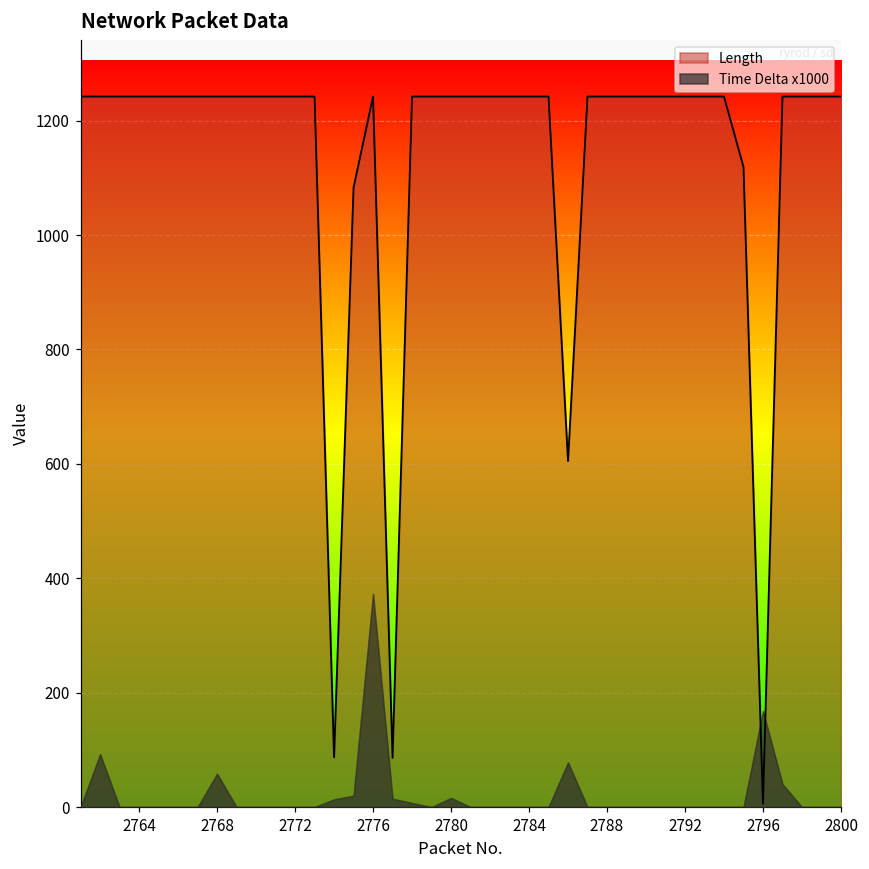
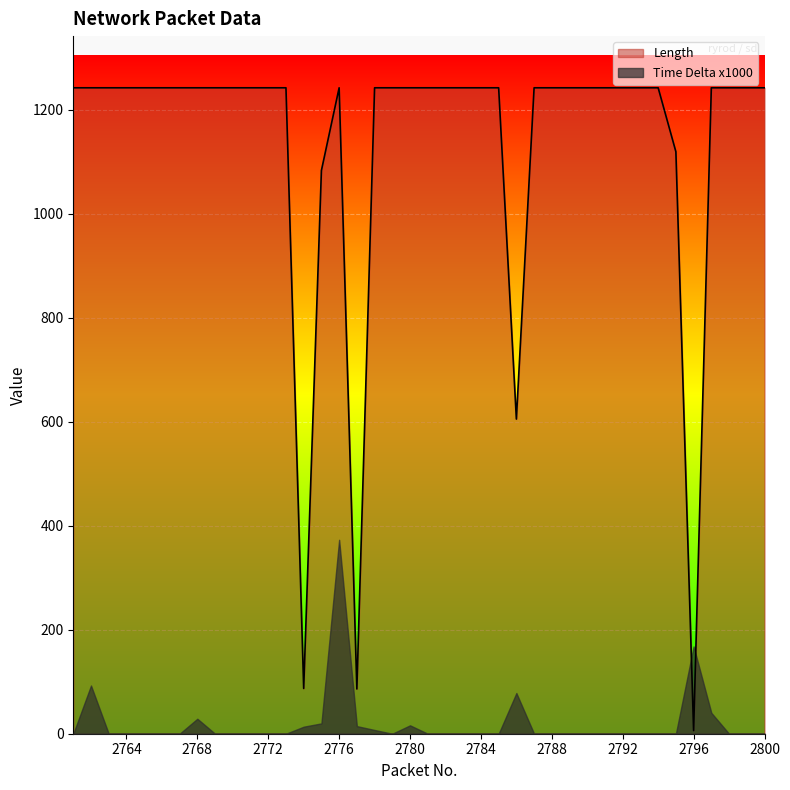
Time Delta x1000, 2768: 60 -> 30
